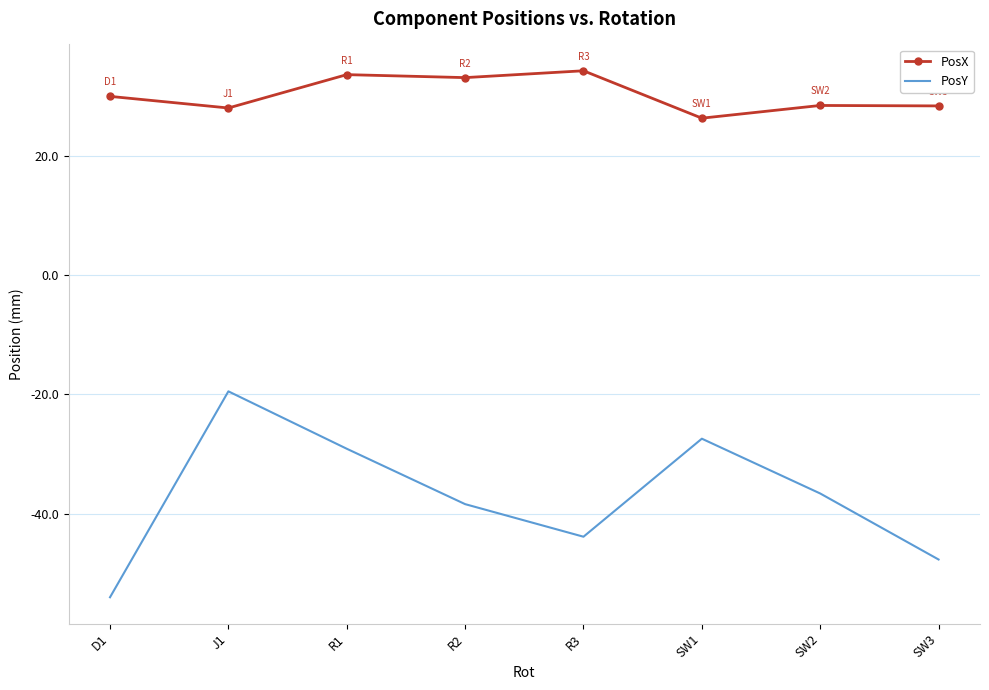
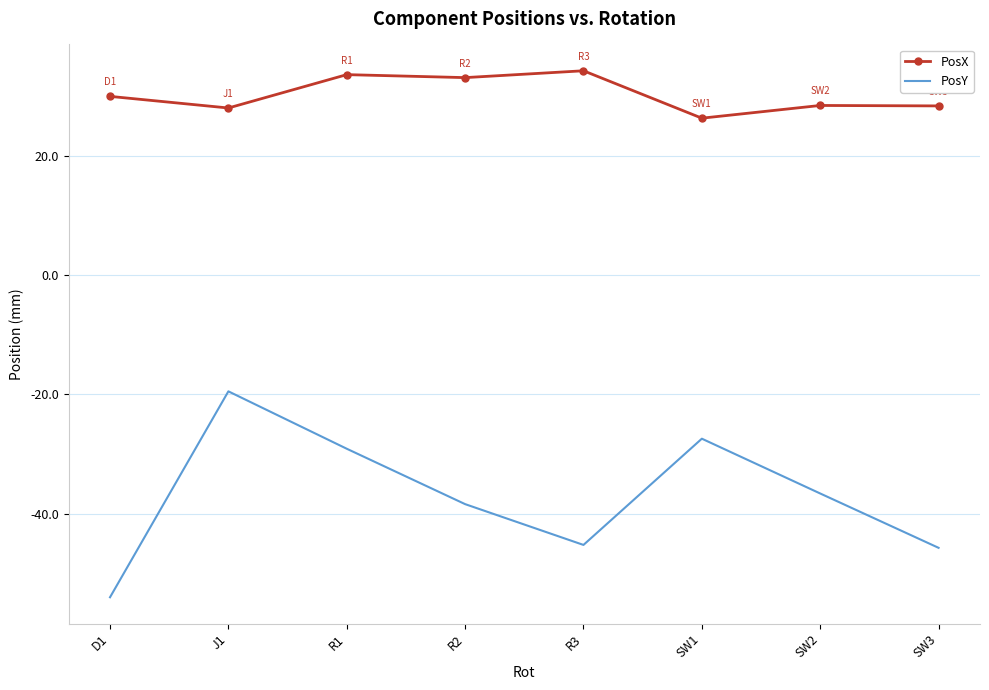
PosY, R3: -44 -> -45
PosY, SW3: -48 -> -46
